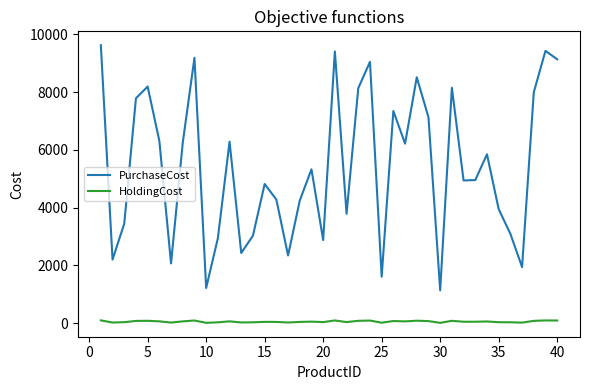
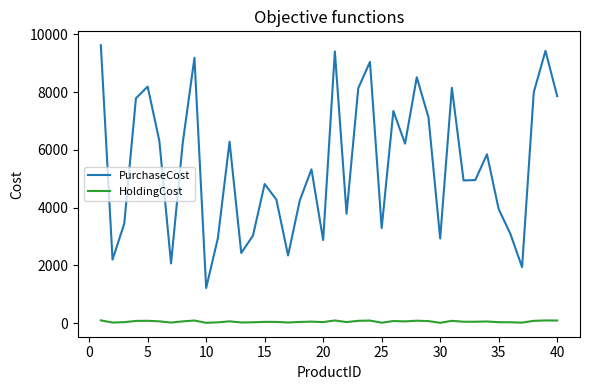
PurchaseCost, 25: 1600 -> 3300
PurchaseCost, 30: 1100 -> 2900
PurchaseCost, 40: 9100 -> 7900
